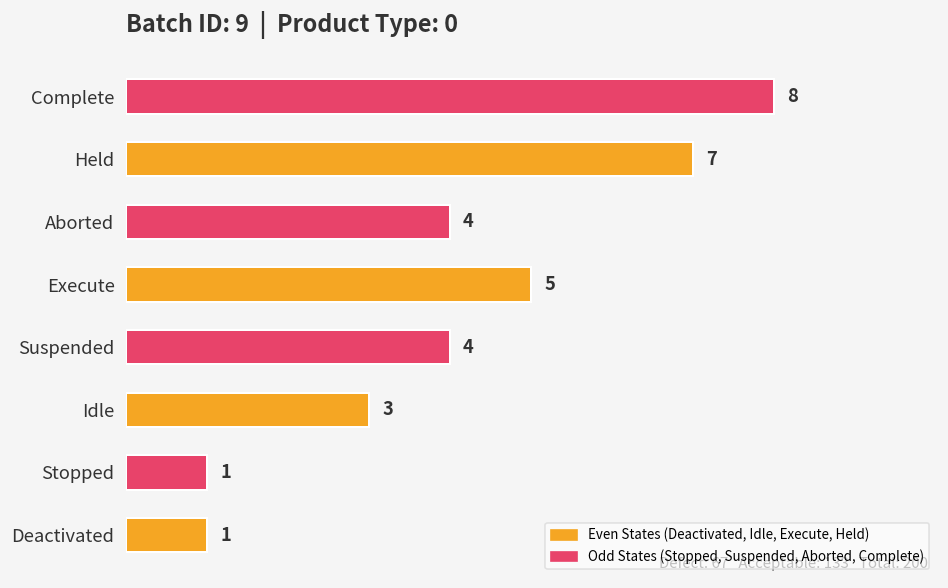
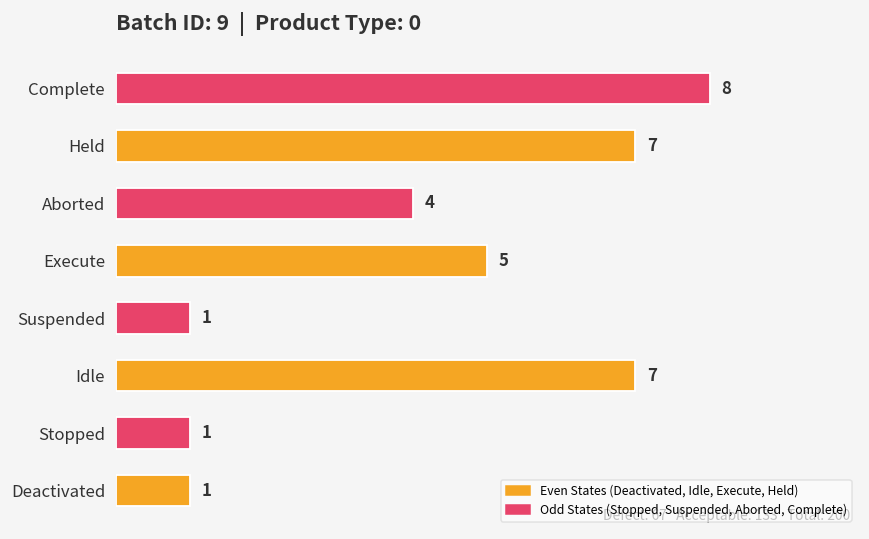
Suspended: 4 -> 1
Idle: 3 -> 7
